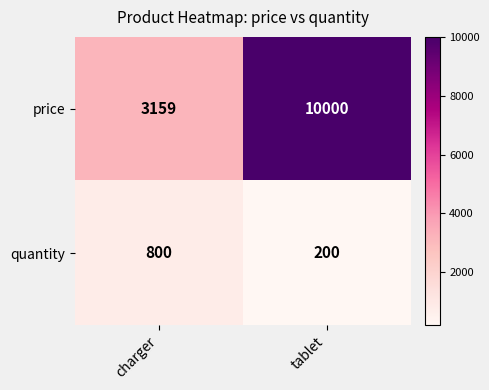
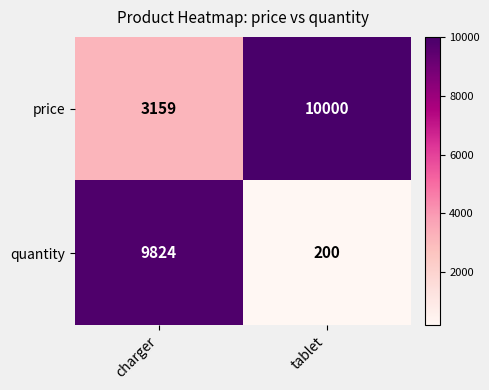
quantity, charger: 800 -> 9824
